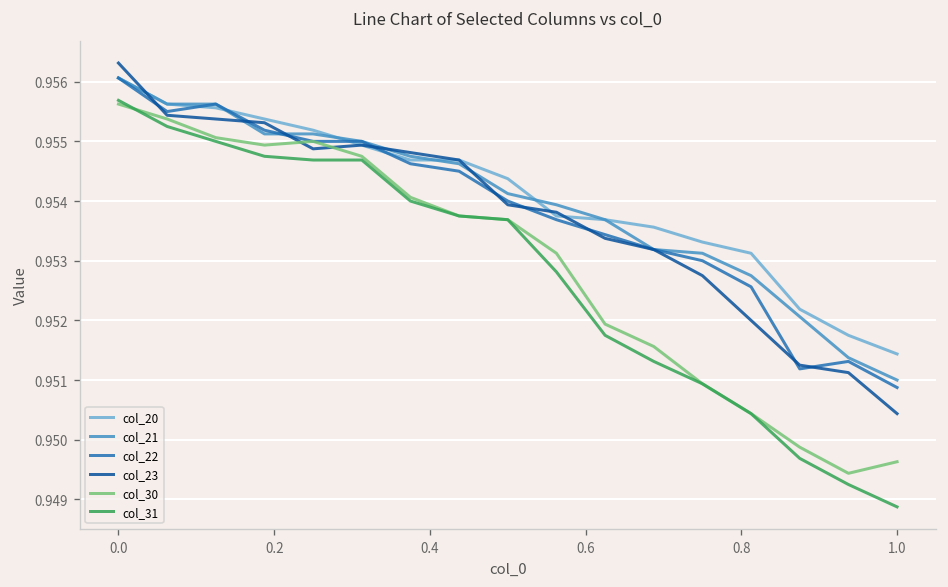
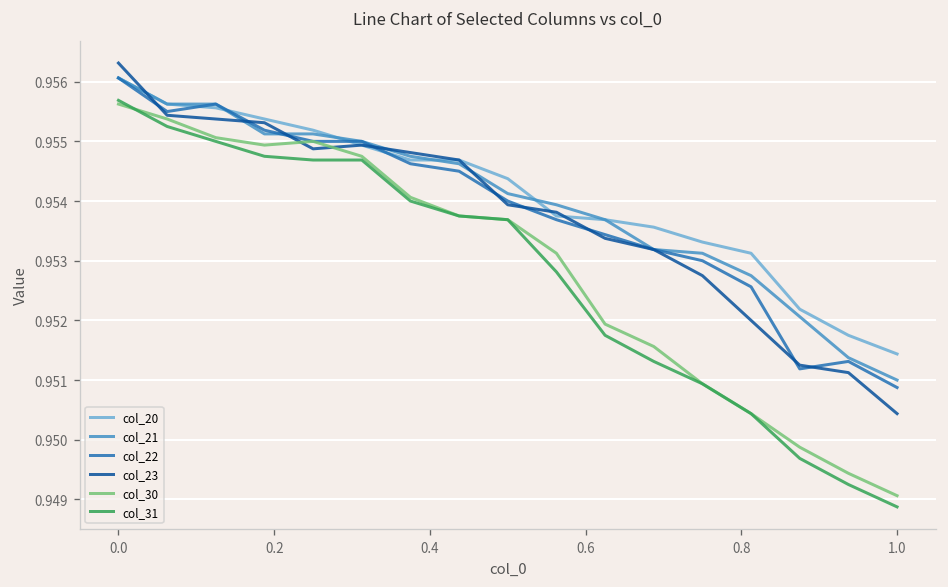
col_30, 1.0: 0.9496 -> 0.9491
